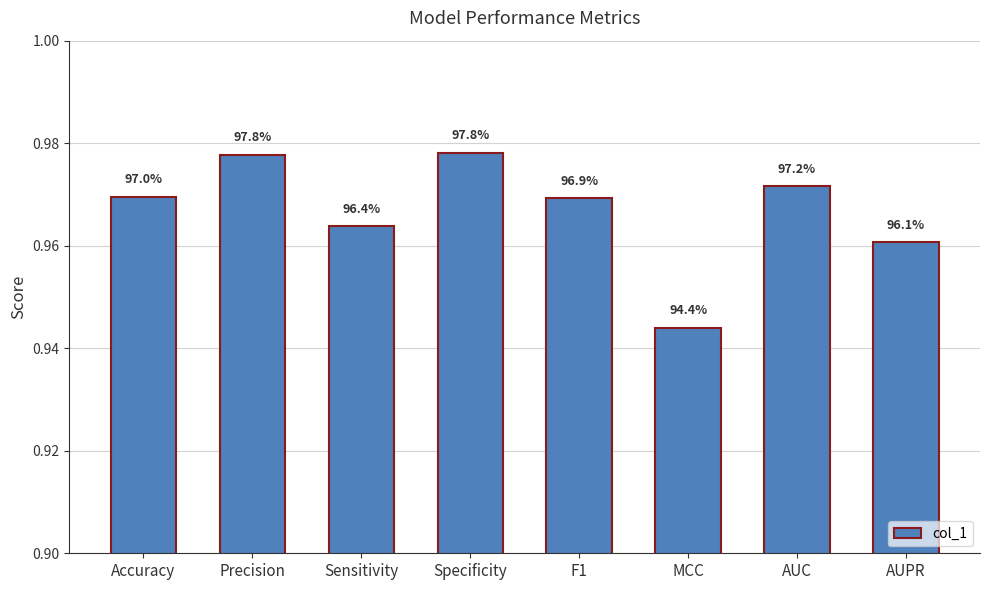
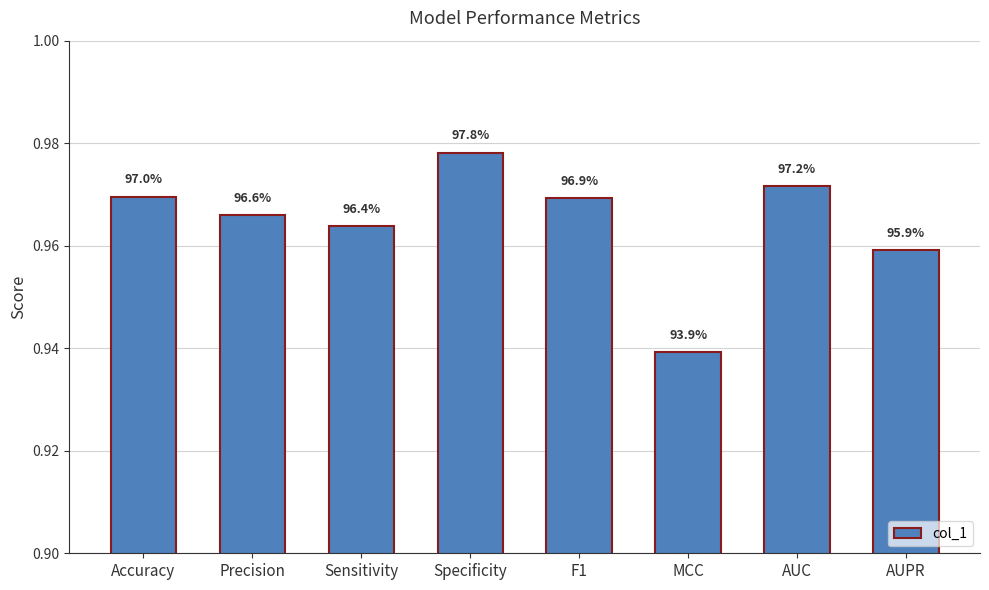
Precision: 97.8% -> 96.6%
MCC: 94.4% -> 93.9%
AUPR: 96.1% -> 95.9%
